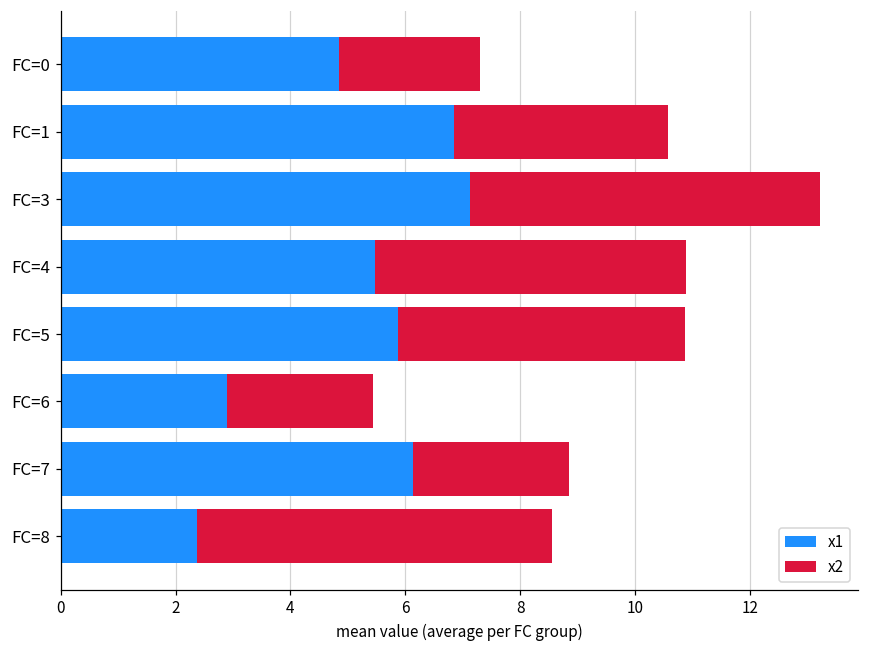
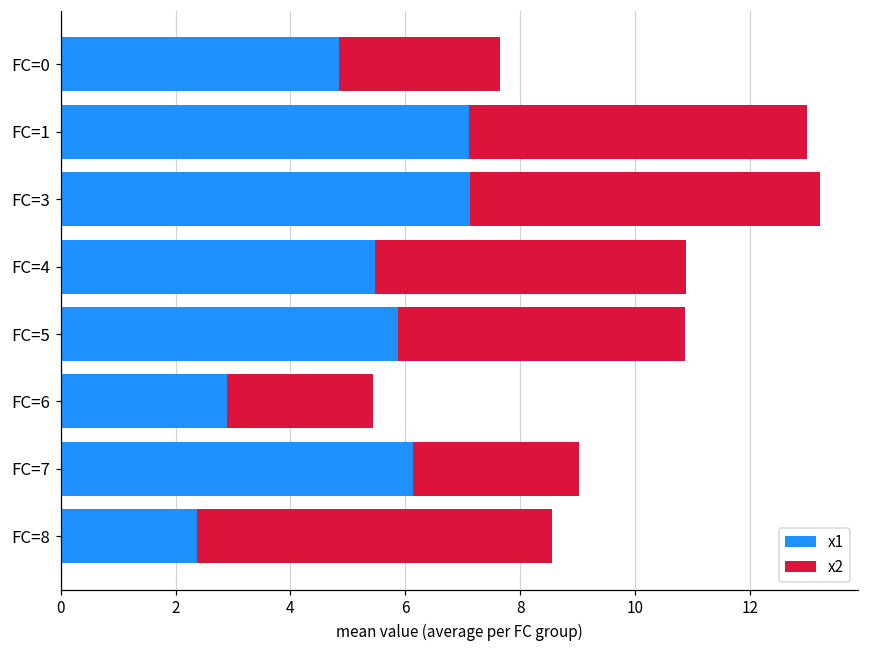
x2, FC=0: 2.5 -> 2.8
x1, FC=1: 6.8 -> 7.1
x2, FC=1: 3.7 -> 5.9
x2, FC=7: 2.7 -> 2.9
